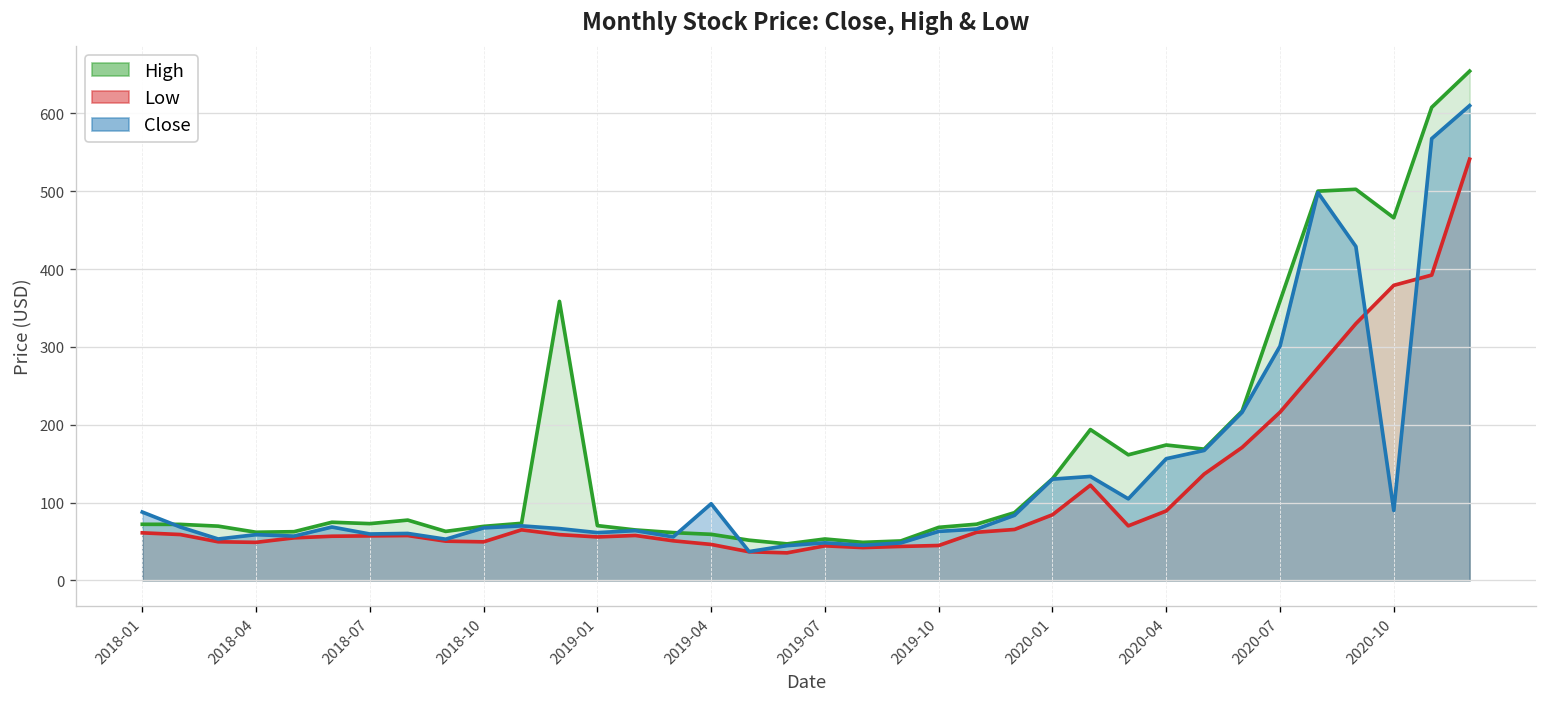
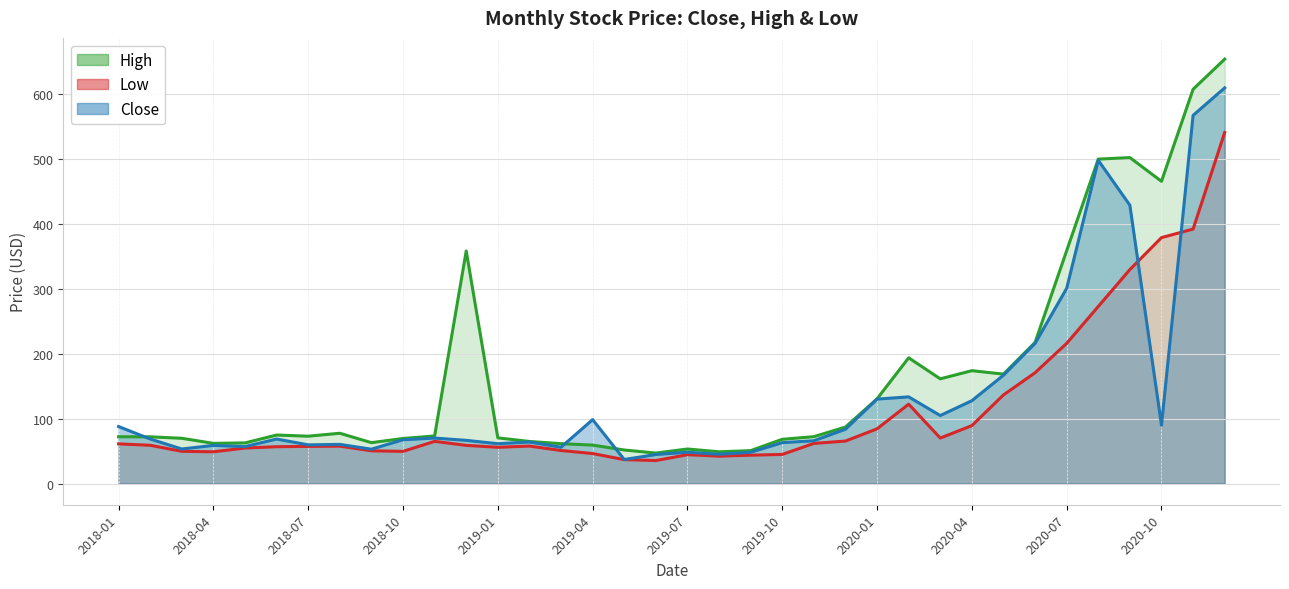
Close, 2020-04: 160 -> 130
